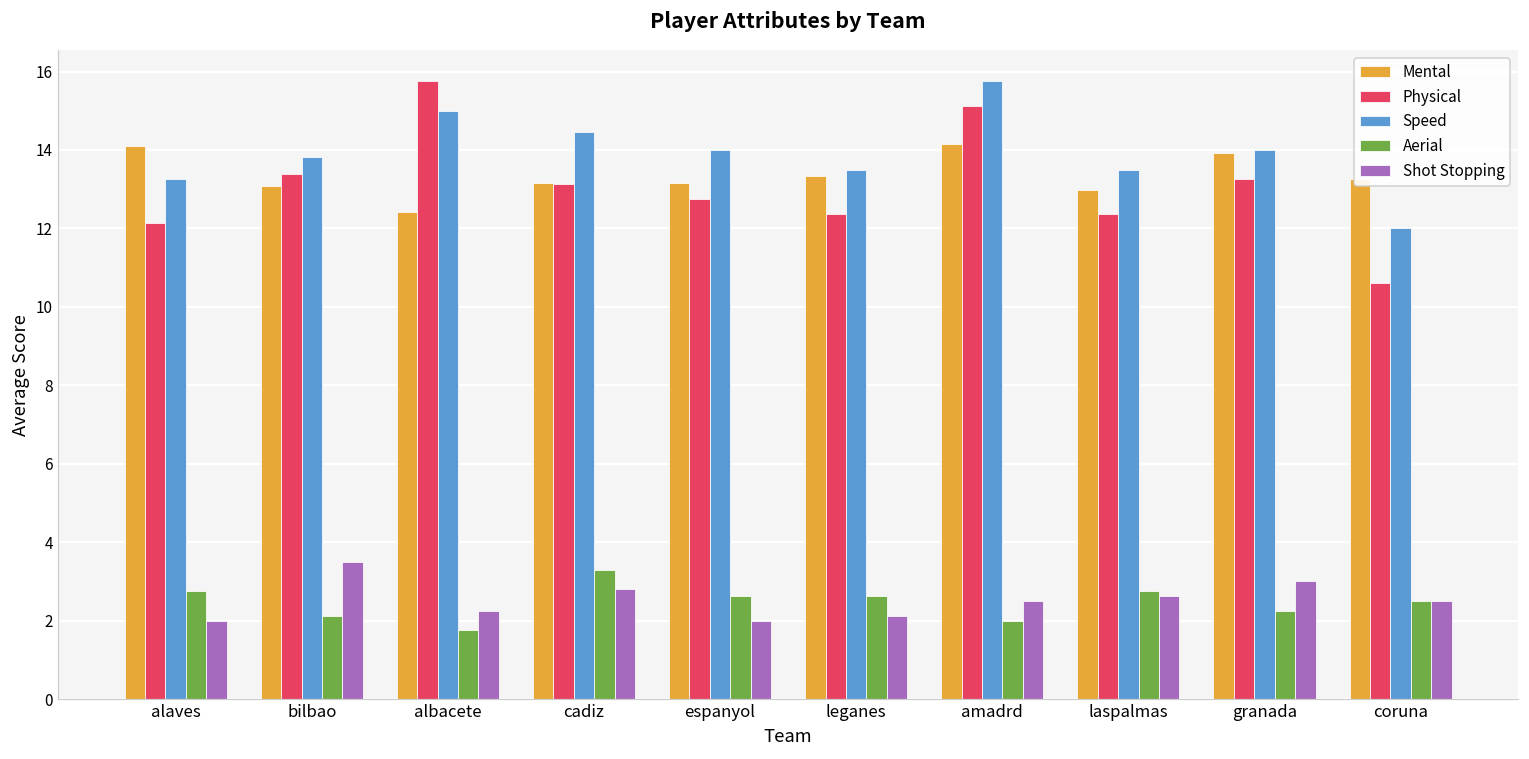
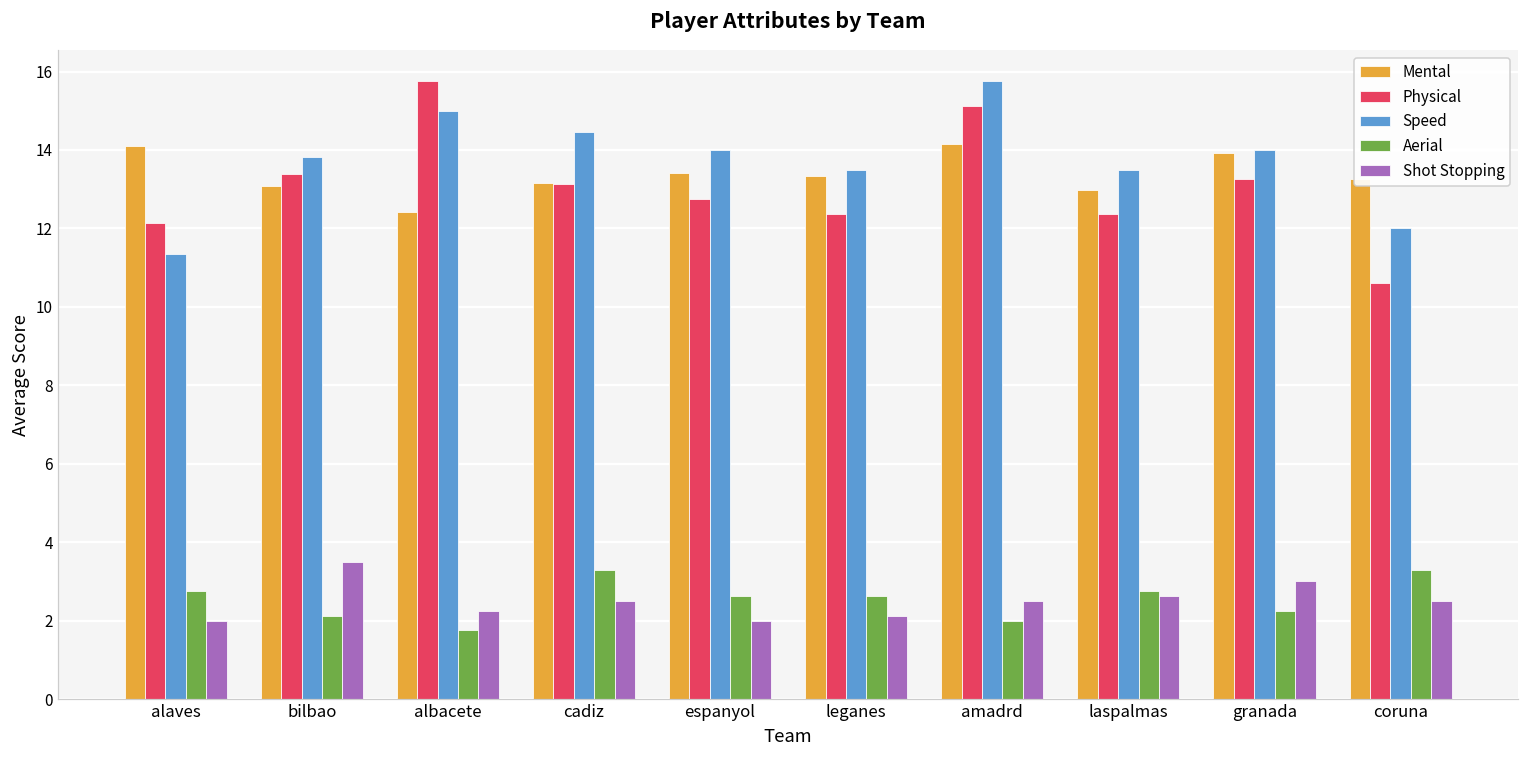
Speed, alaves: 13.3 -> 11.4
Shot Stopping, cadiz: 2.8 -> 2.5
Mental, espanyol: 13.2 -> 13.4
Aerial, coruna: 2.5 -> 3.3
